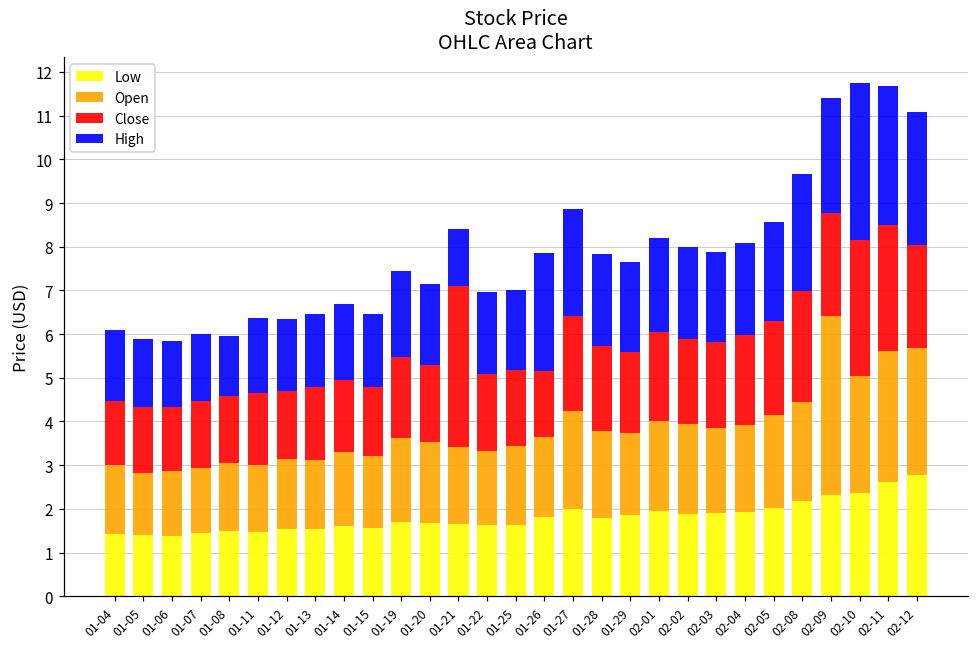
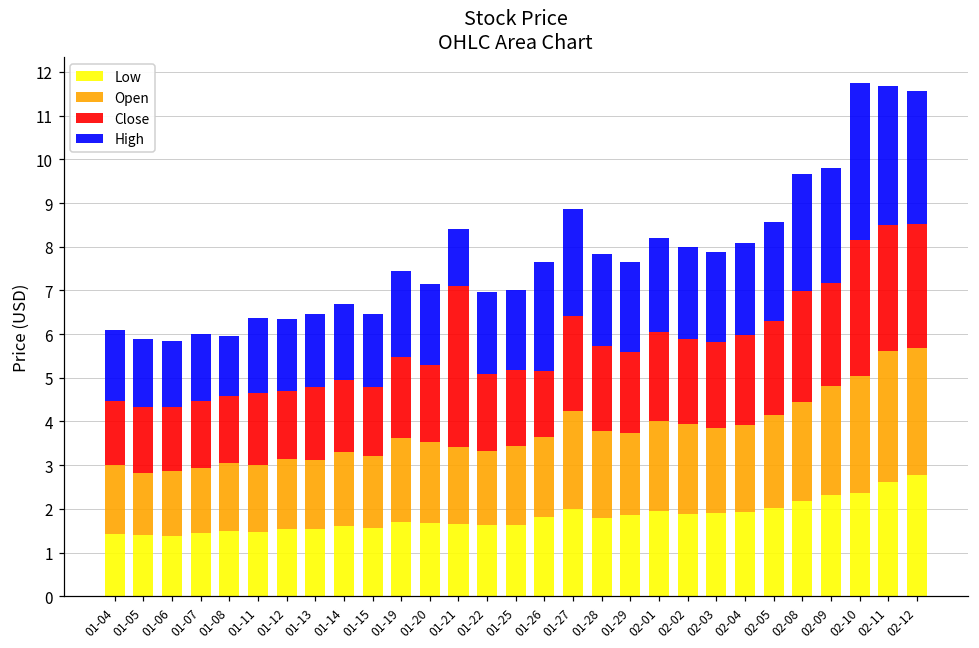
High, 01-26: 2.7 -> 2.5
Open, 02-09: 4.1 -> 2.5
Close, 02-12: 2.4 -> 2.8
